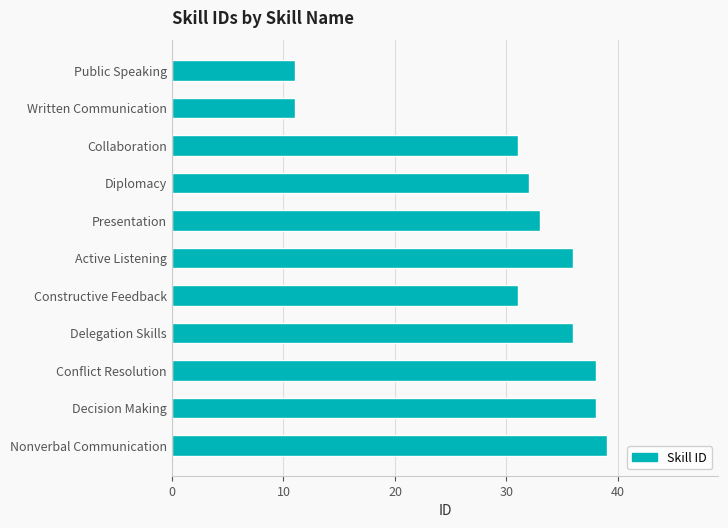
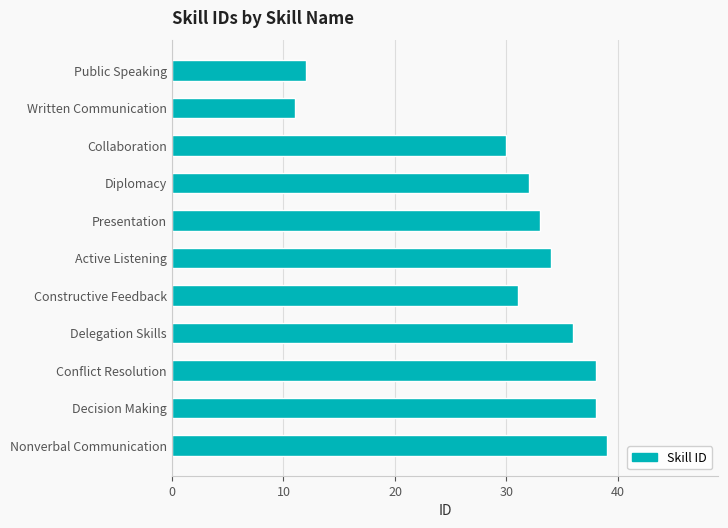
Public Speaking: 11 -> 12
Collaboration: 31 -> 30
Active Listening: 36 -> 34
